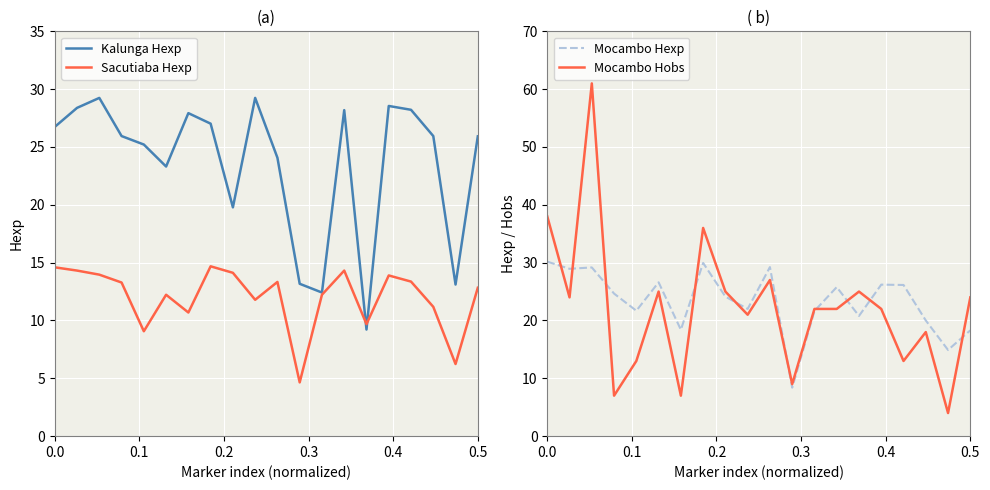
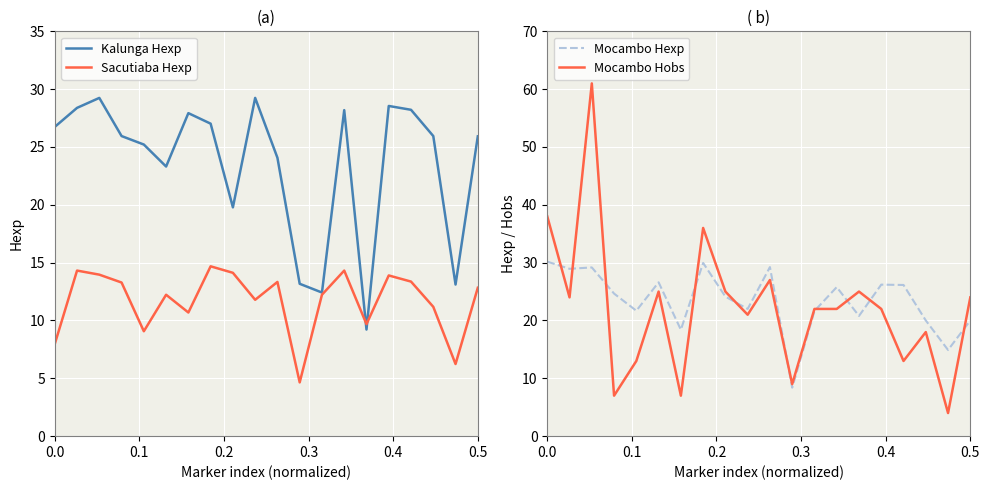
(a), Sacutiaba Hexp, 0.0: 14.6 -> 8.0
( b), Mocambo Hexp, 0.5: 18 -> 20
